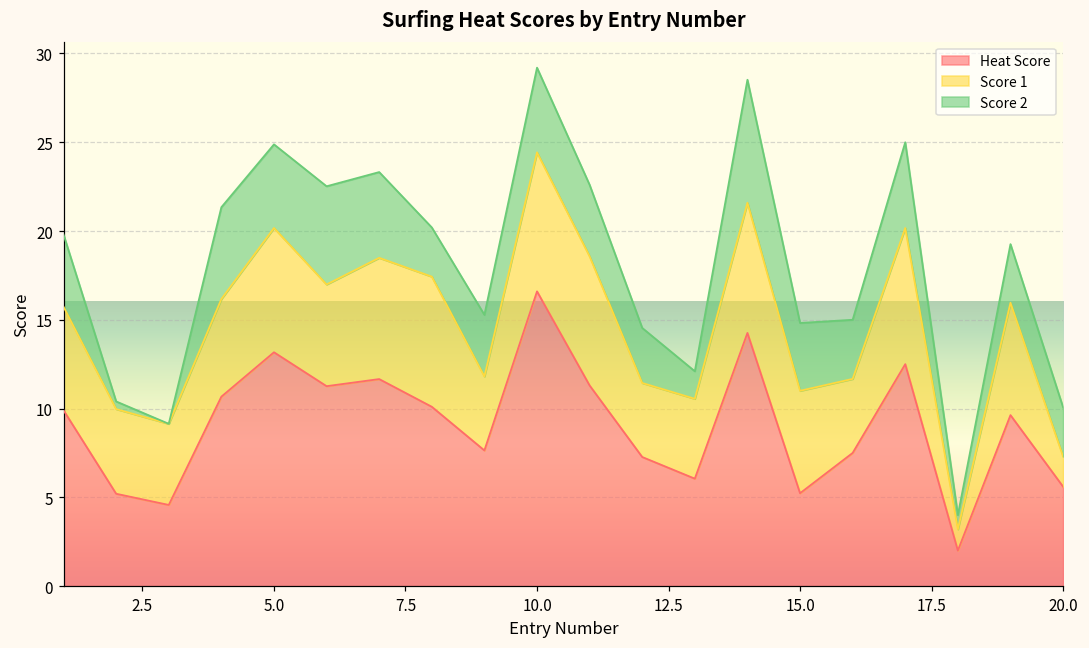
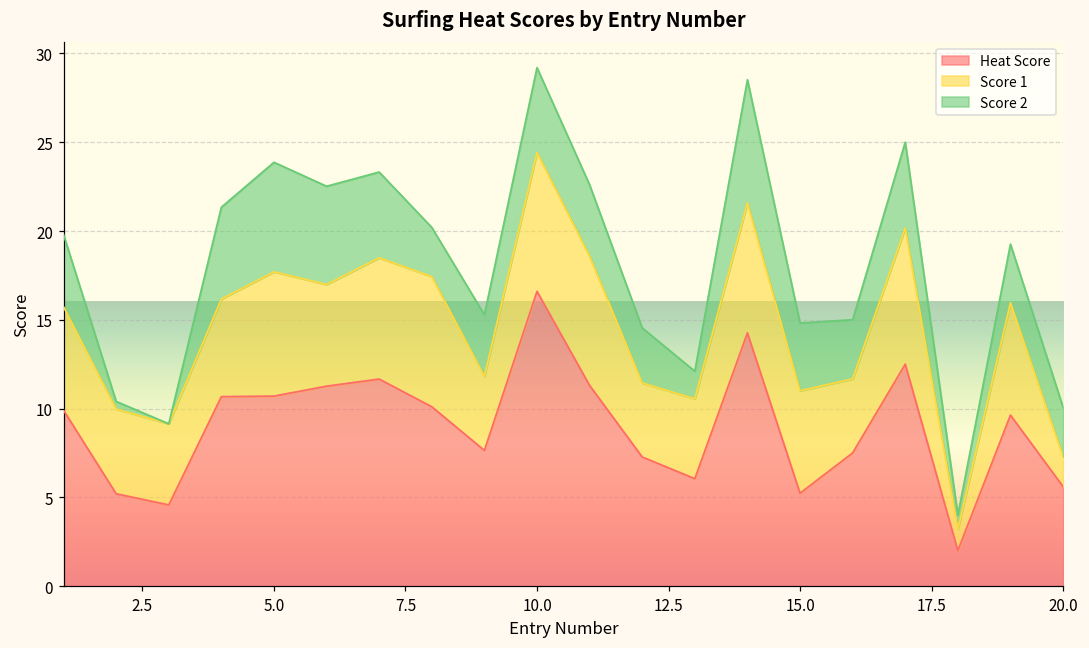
Heat Score, 5.0: 13.2 -> 10.7
Score 2, 5.0: 4.7 -> 6.2
